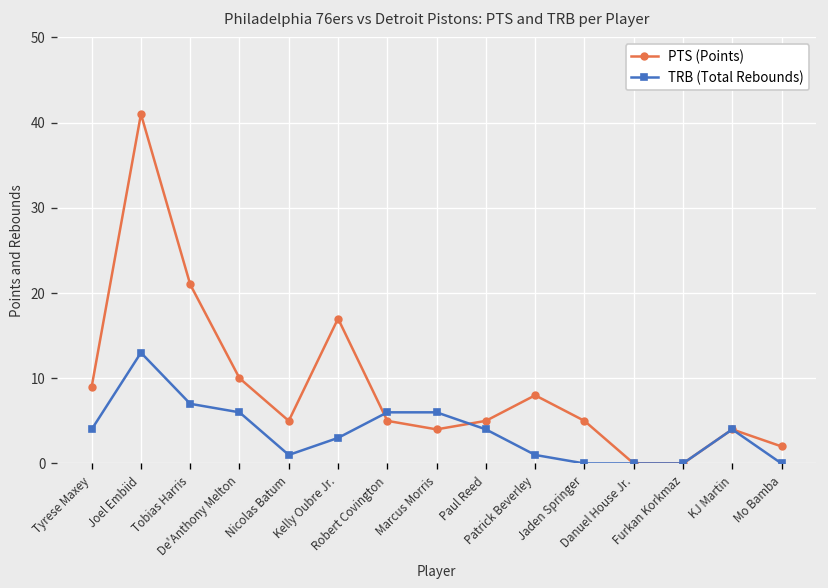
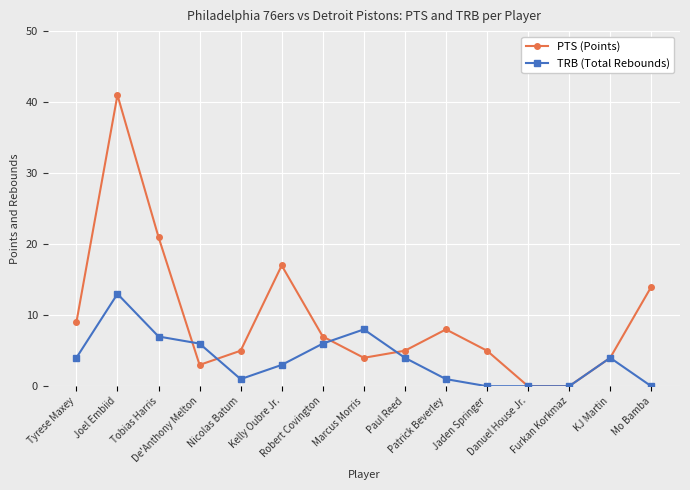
PTS (Points), De'Anthony Melton: 10 -> 3
PTS (Points), Robert Covington: 5 -> 7
TRB (Total Rebounds), Marcus Morris: 6 -> 8
PTS (Points), Mo Bamba: 2 -> 14
